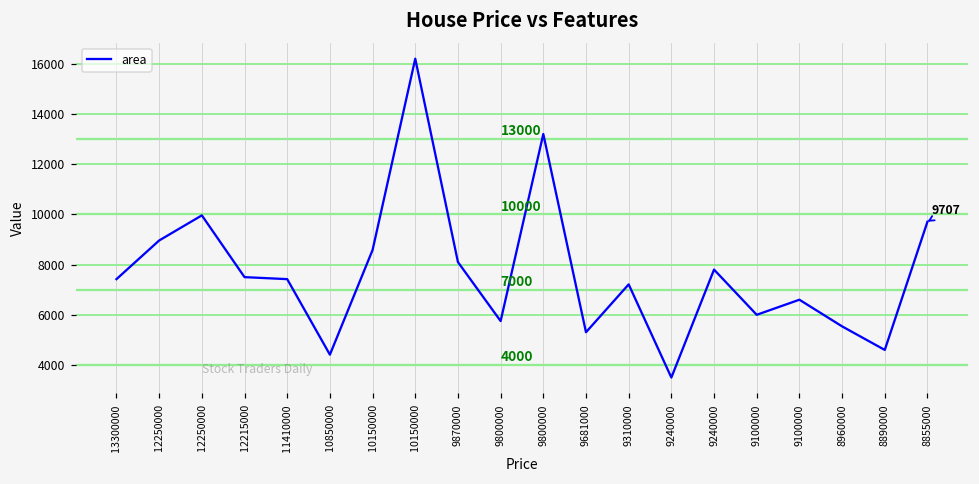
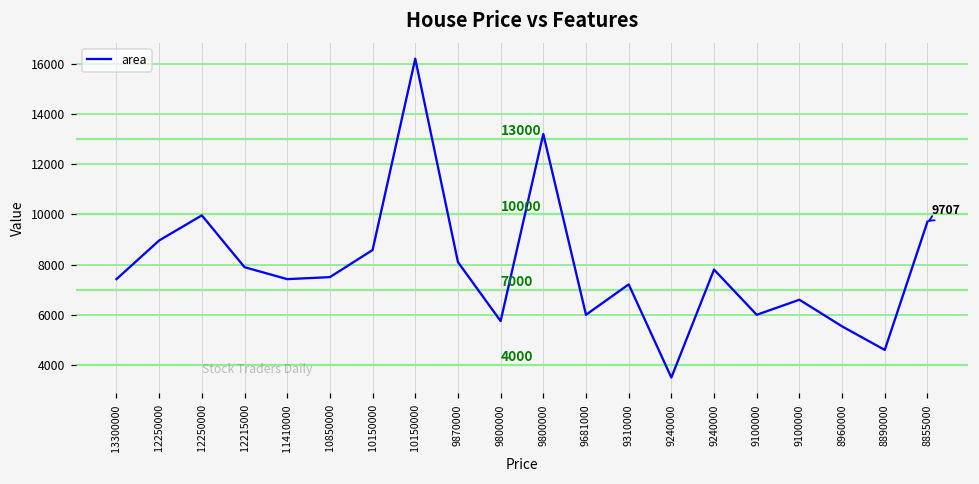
12215000: 7500 -> 7900
10850000: 4400 -> 7500
9681000: 5300 -> 6000
